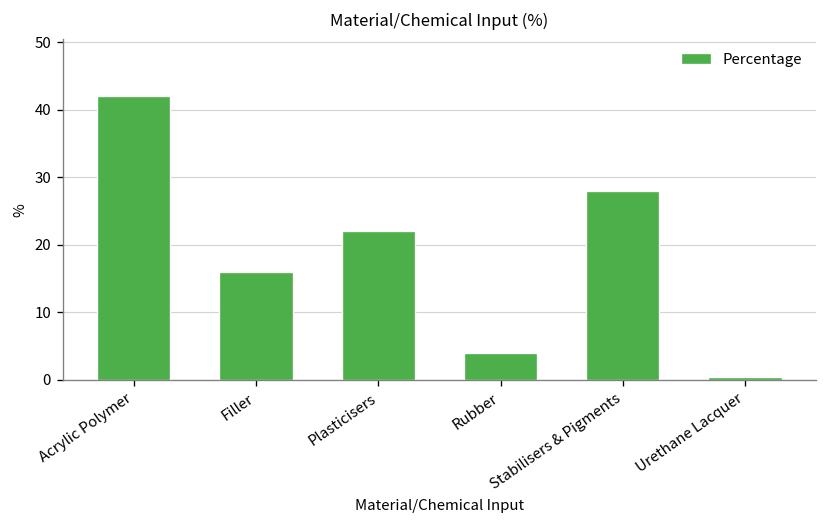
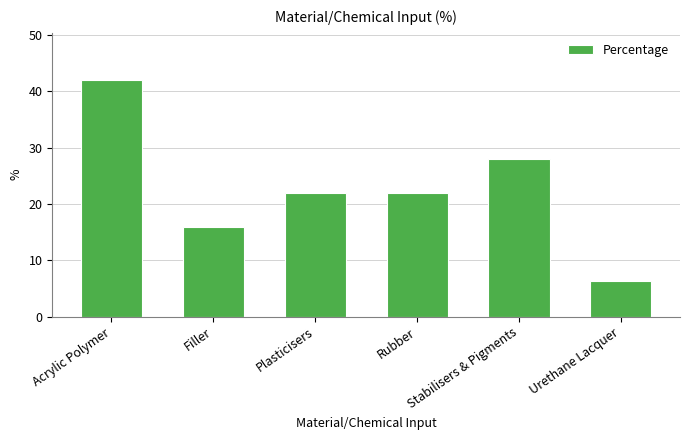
Rubber: 4 -> 22
Urethane Lacquer: 1 -> 6
